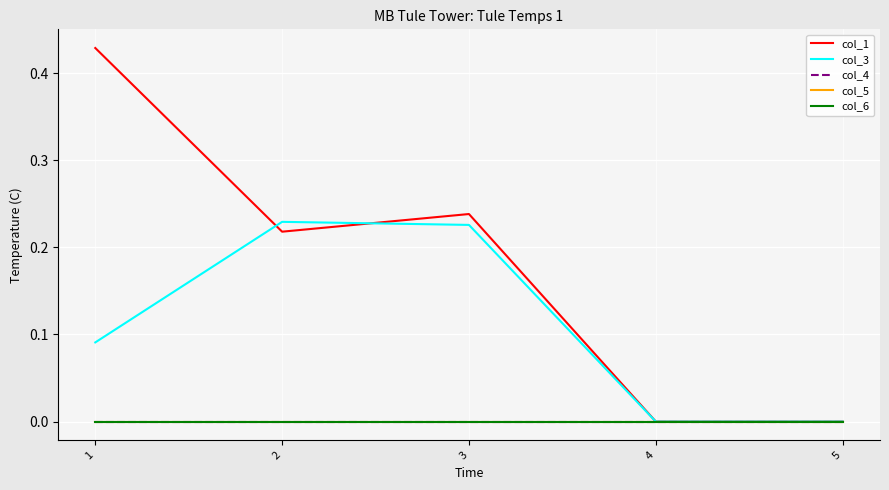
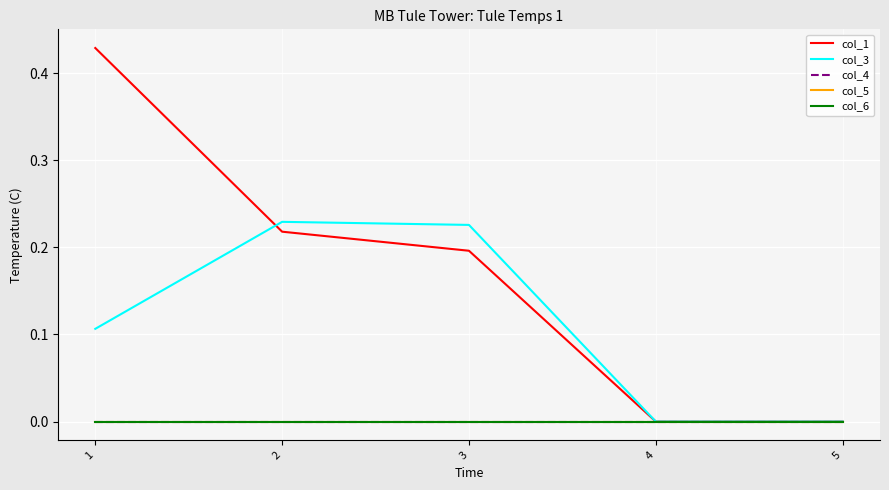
col_3, 1: 0.09 -> 0.11
col_1, 3: 0.24 -> 0.20
